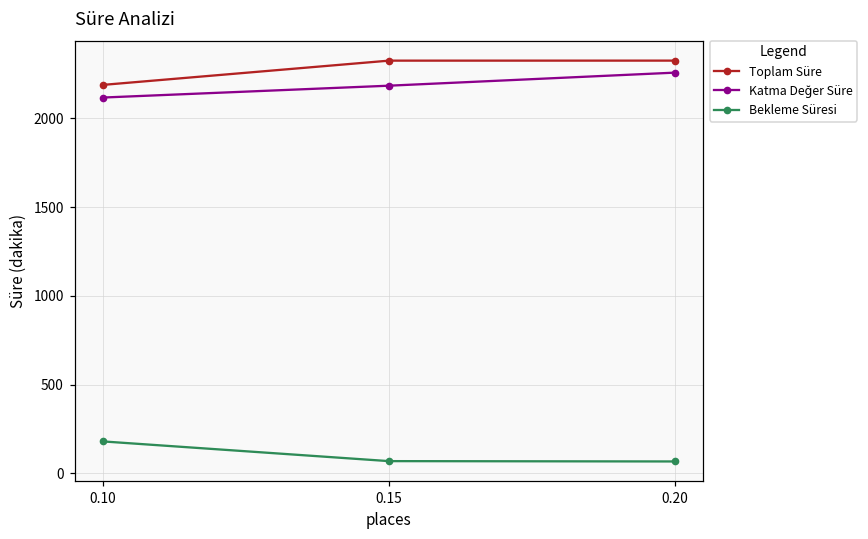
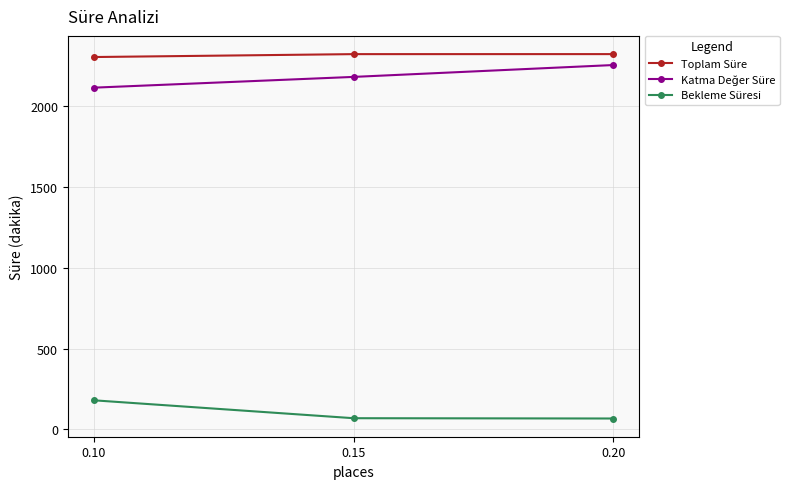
Toplam Süre, 0.10: 2190 -> 2310
